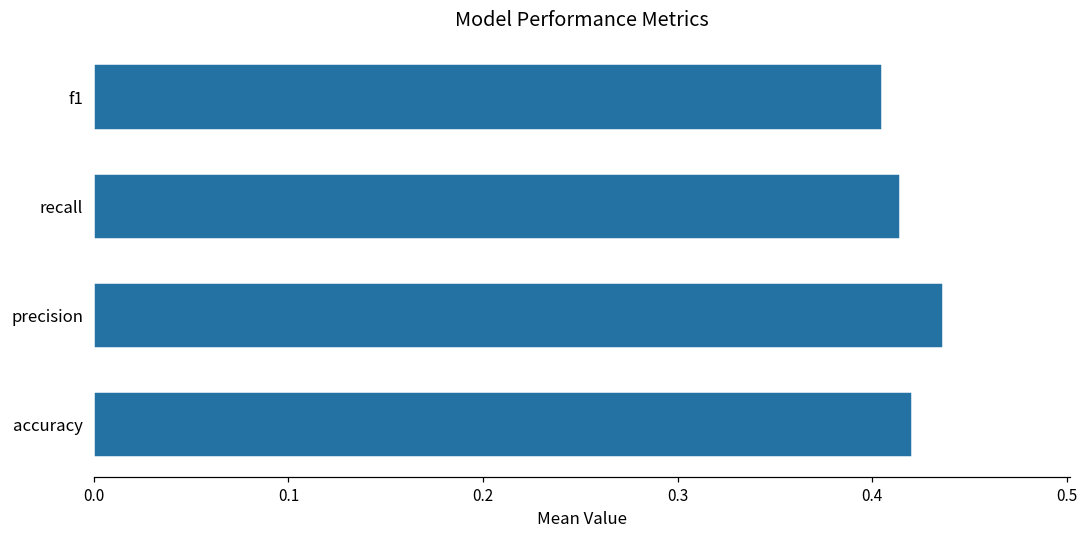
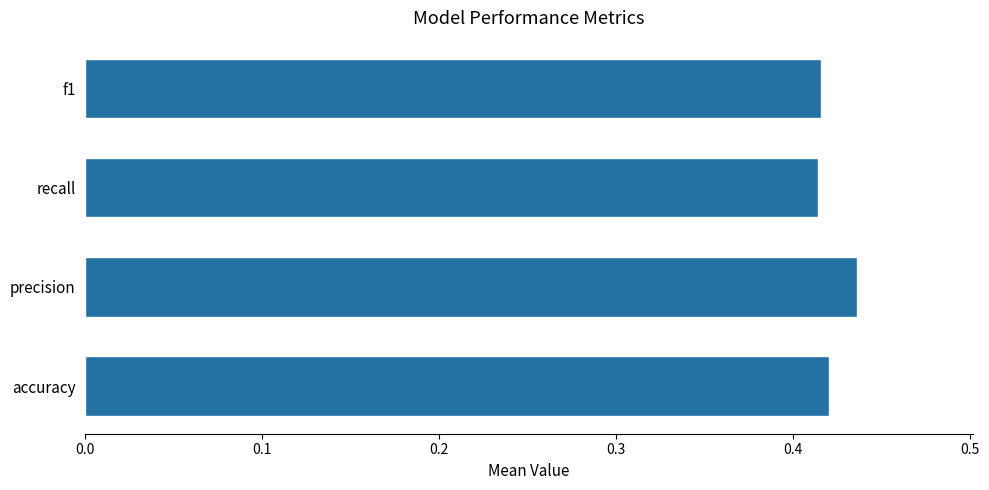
f1: 0.405 -> 0.416
